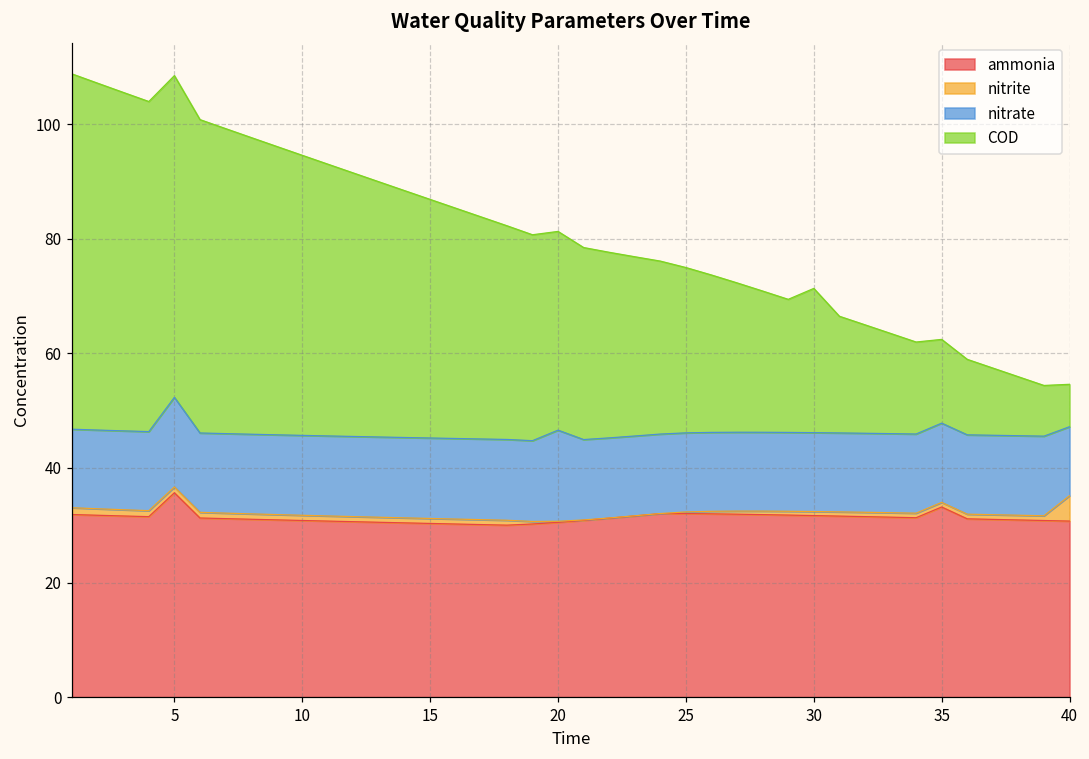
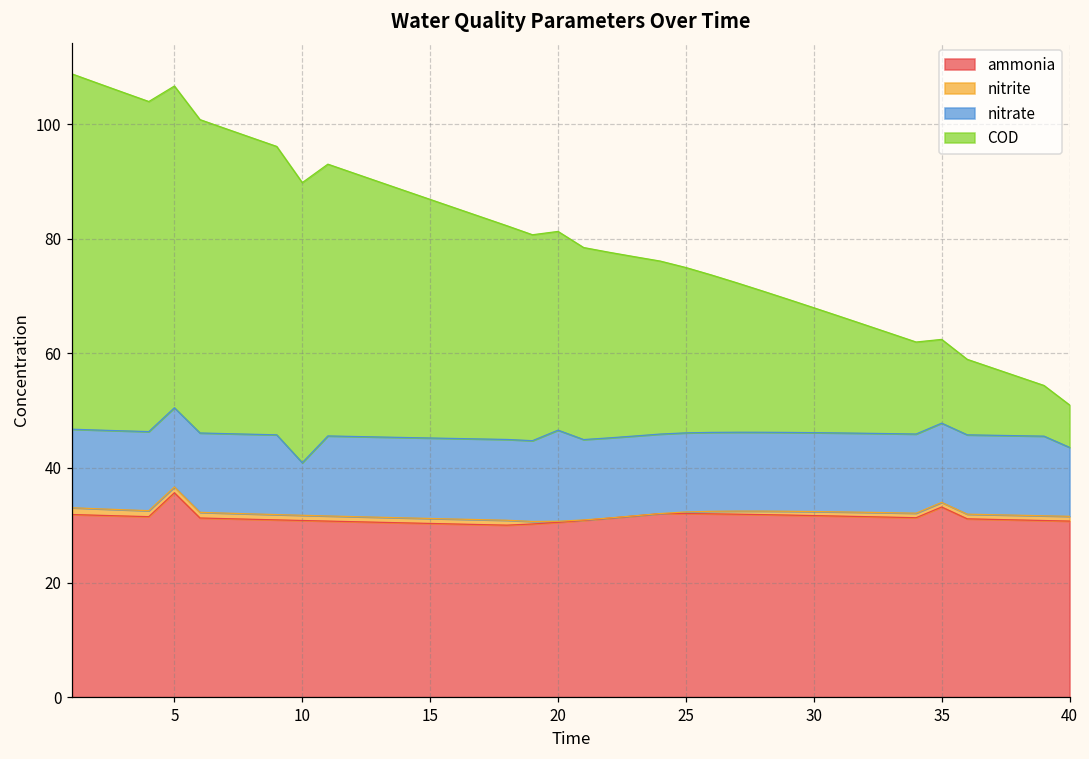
nitrate, 5: 16 -> 14
nitrate, 10: 14 -> 9
COD, 30: 25 -> 22
nitrite, 40: 4 -> 1
